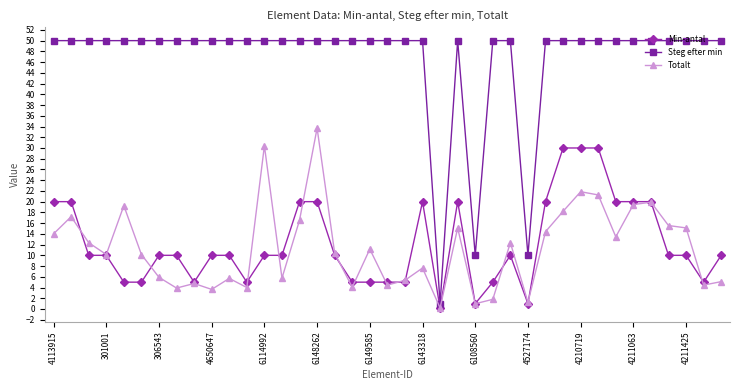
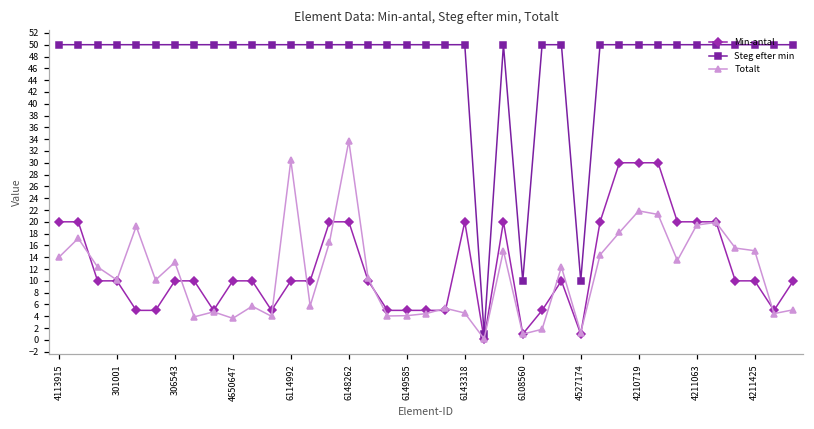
Totalt, 306543: 6 -> 13
Totalt, 6149585: 11 -> 4
Totalt, 6143318: 8 -> 5
